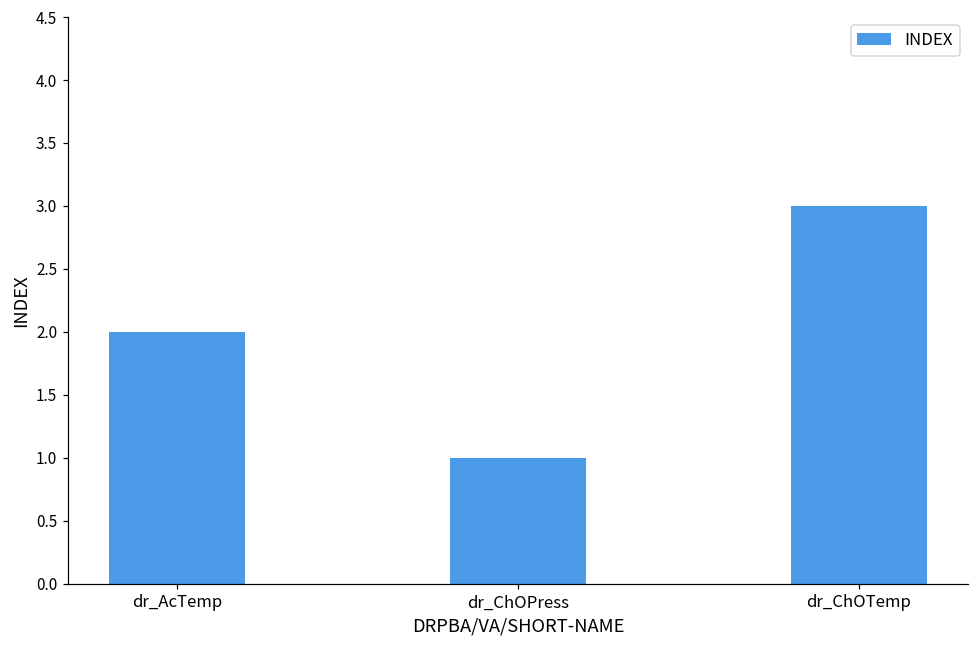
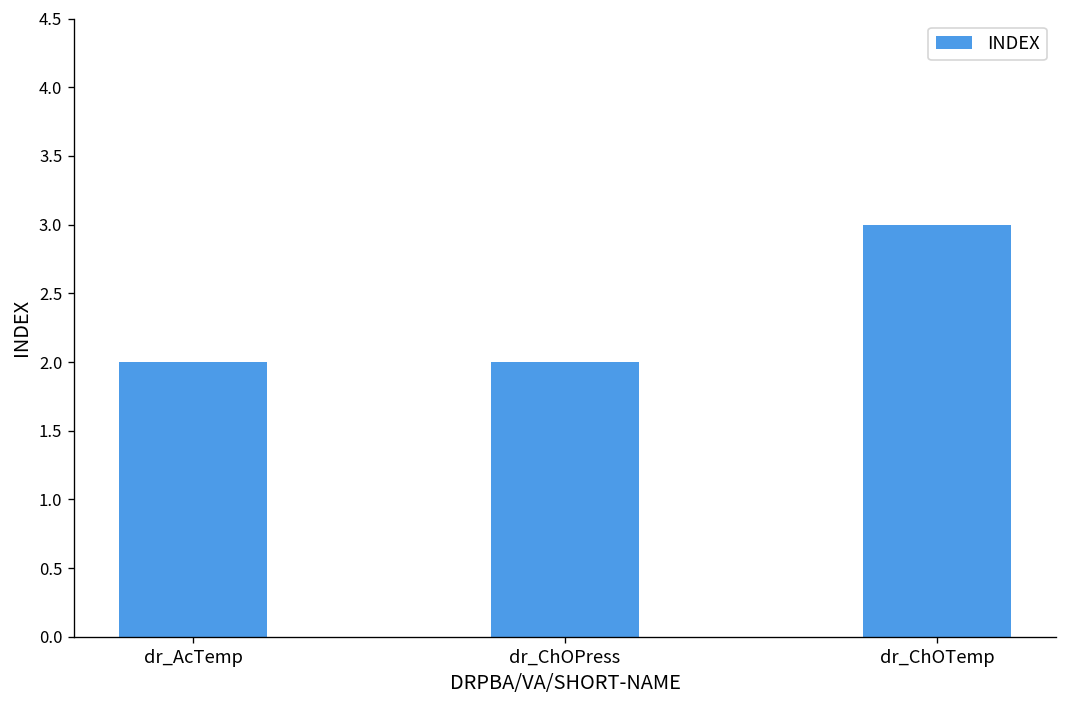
dr_ChOPress: 1 -> 2
